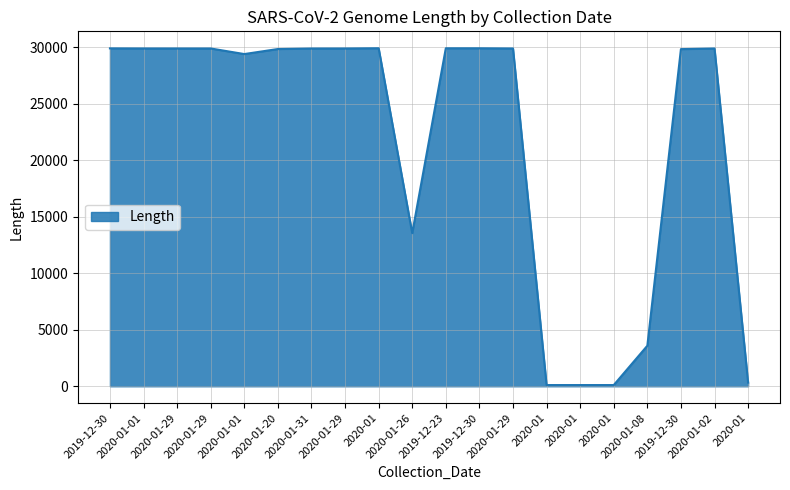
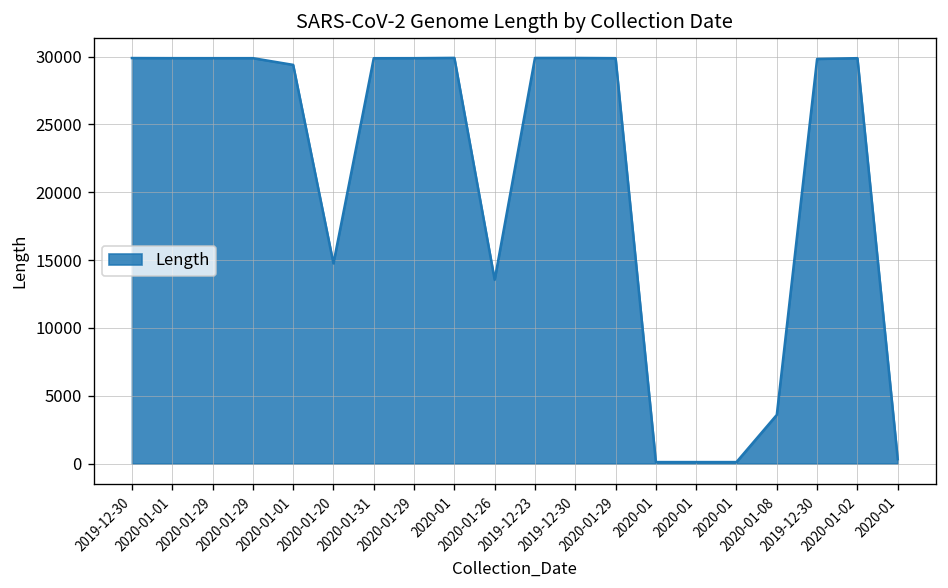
2020-01-20: 29800 -> 14700
